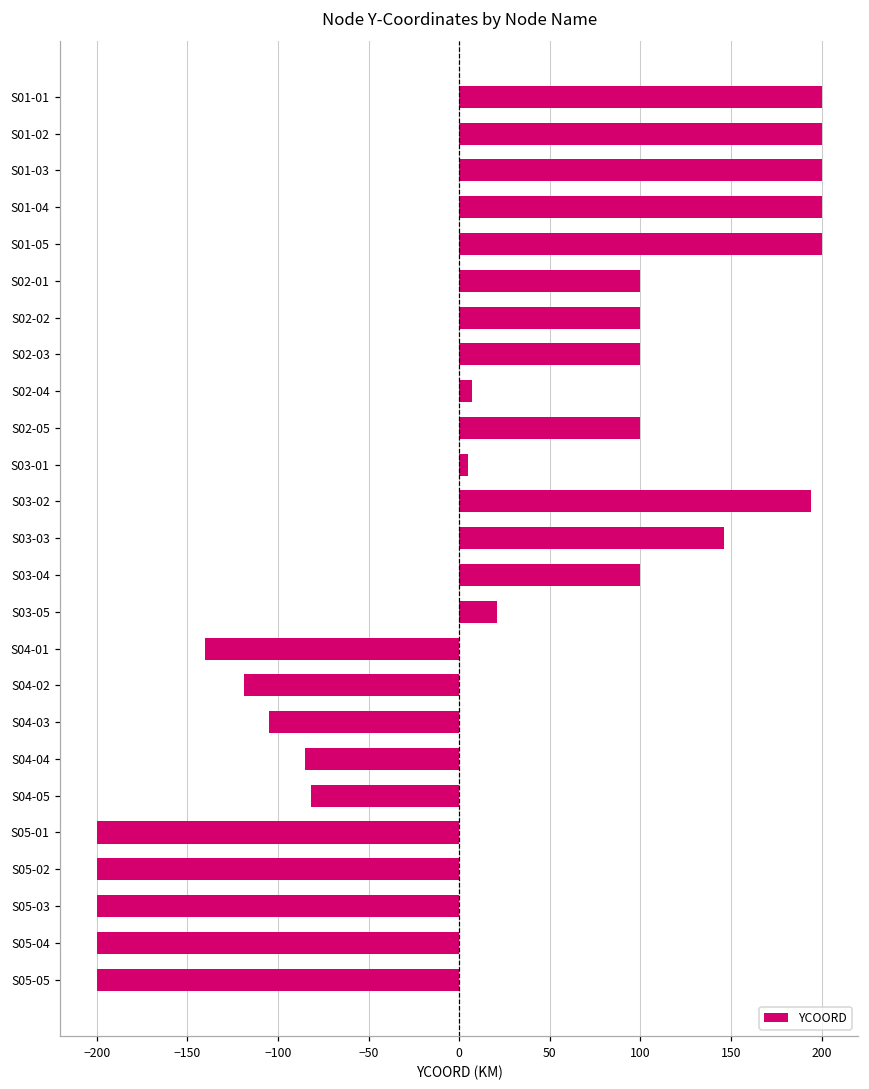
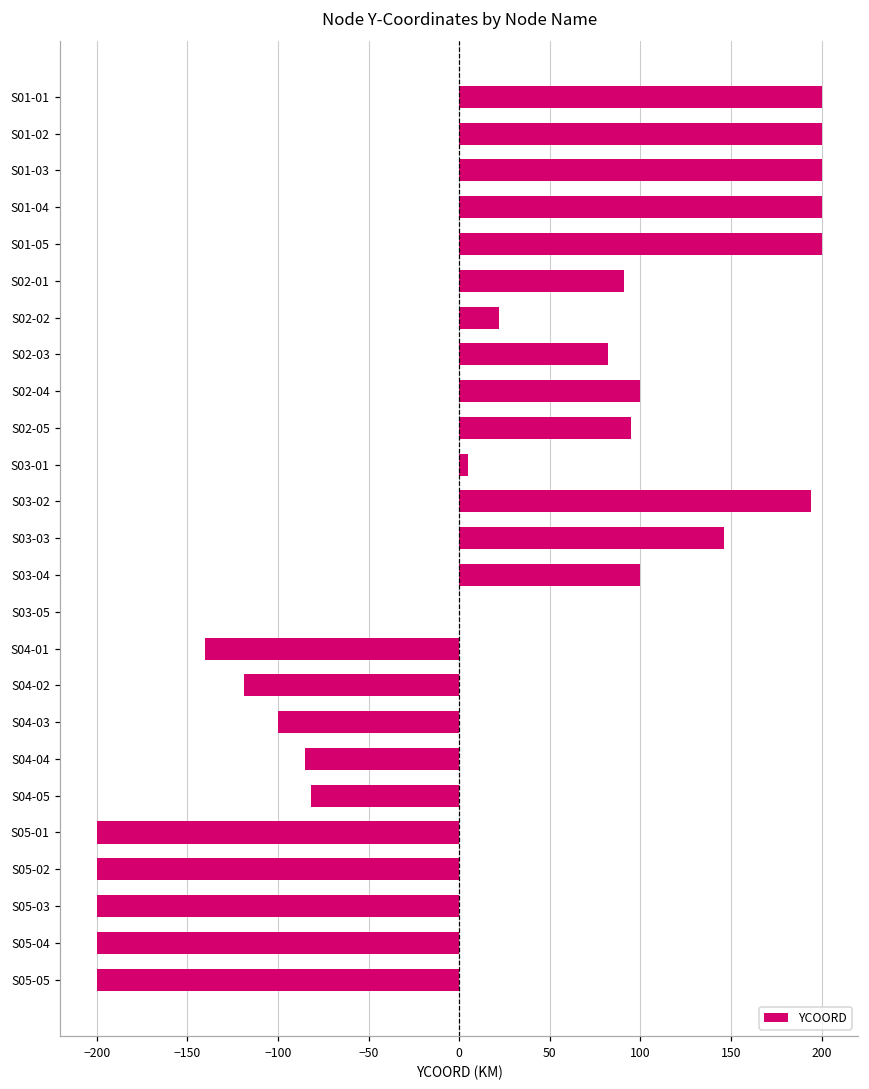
S02-01: 100 -> 91
S02-02: 100 -> 22
S02-03: 100 -> 82
S02-04: 7 -> 100
S02-05: 100 -> 95
S03-05: 21 -> 0
S04-03: -105 -> -100
